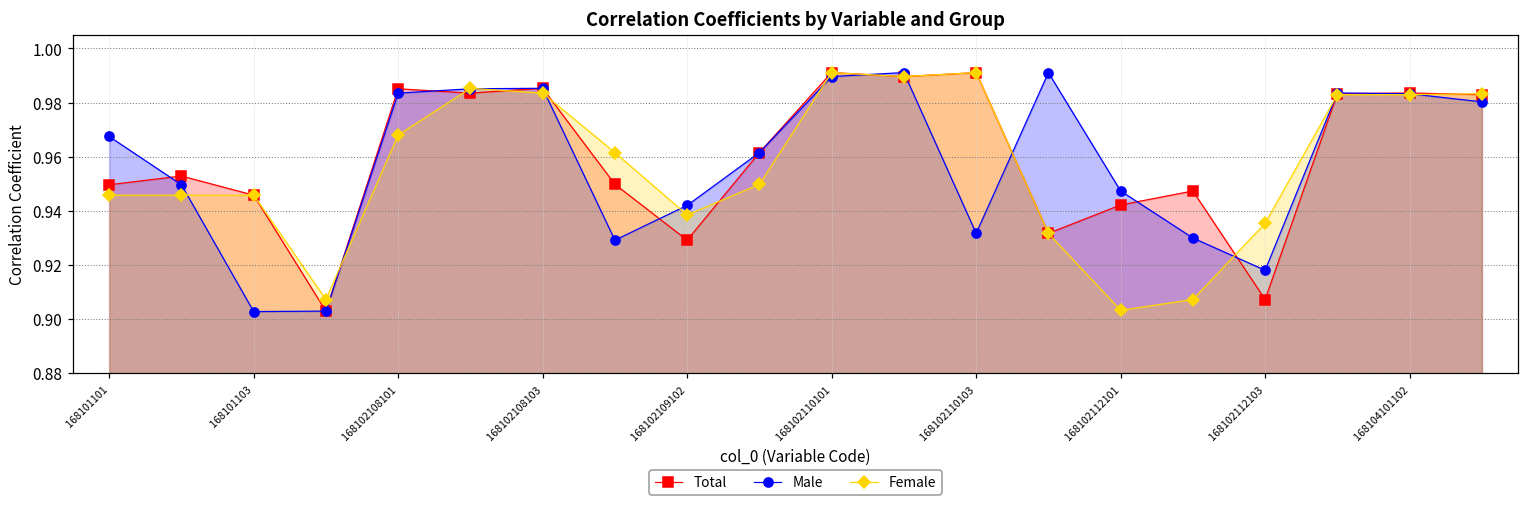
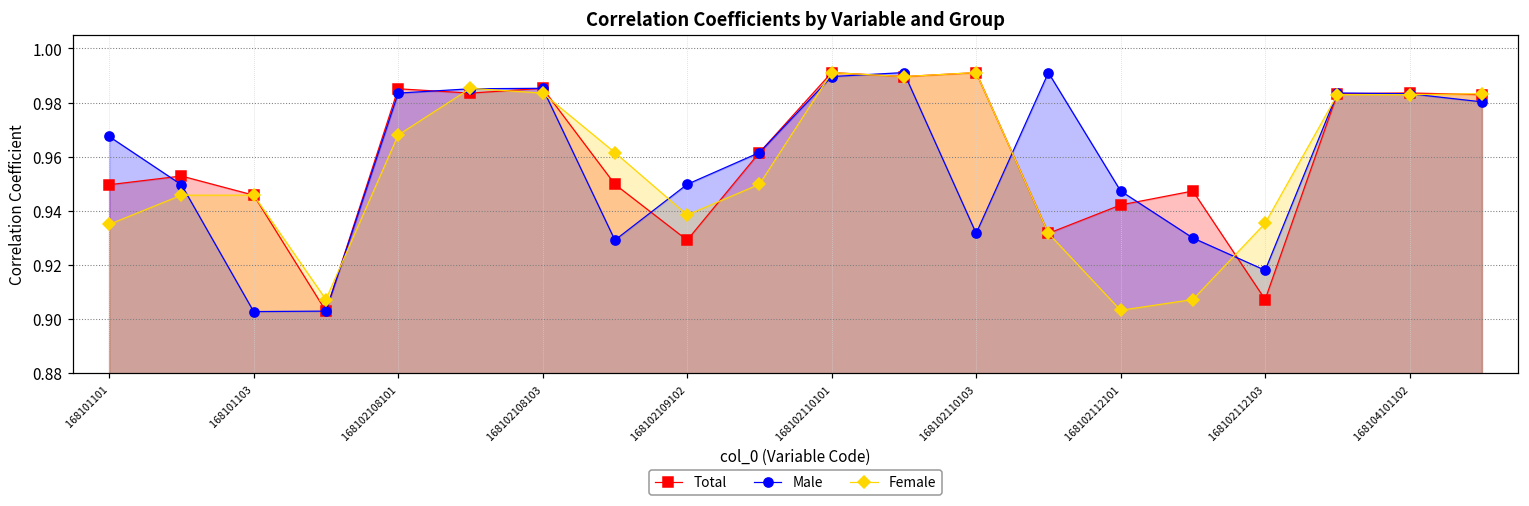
Female, 168101101: 0.946 -> 0.935
Male, 168102109102: 0.942 -> 0.950
